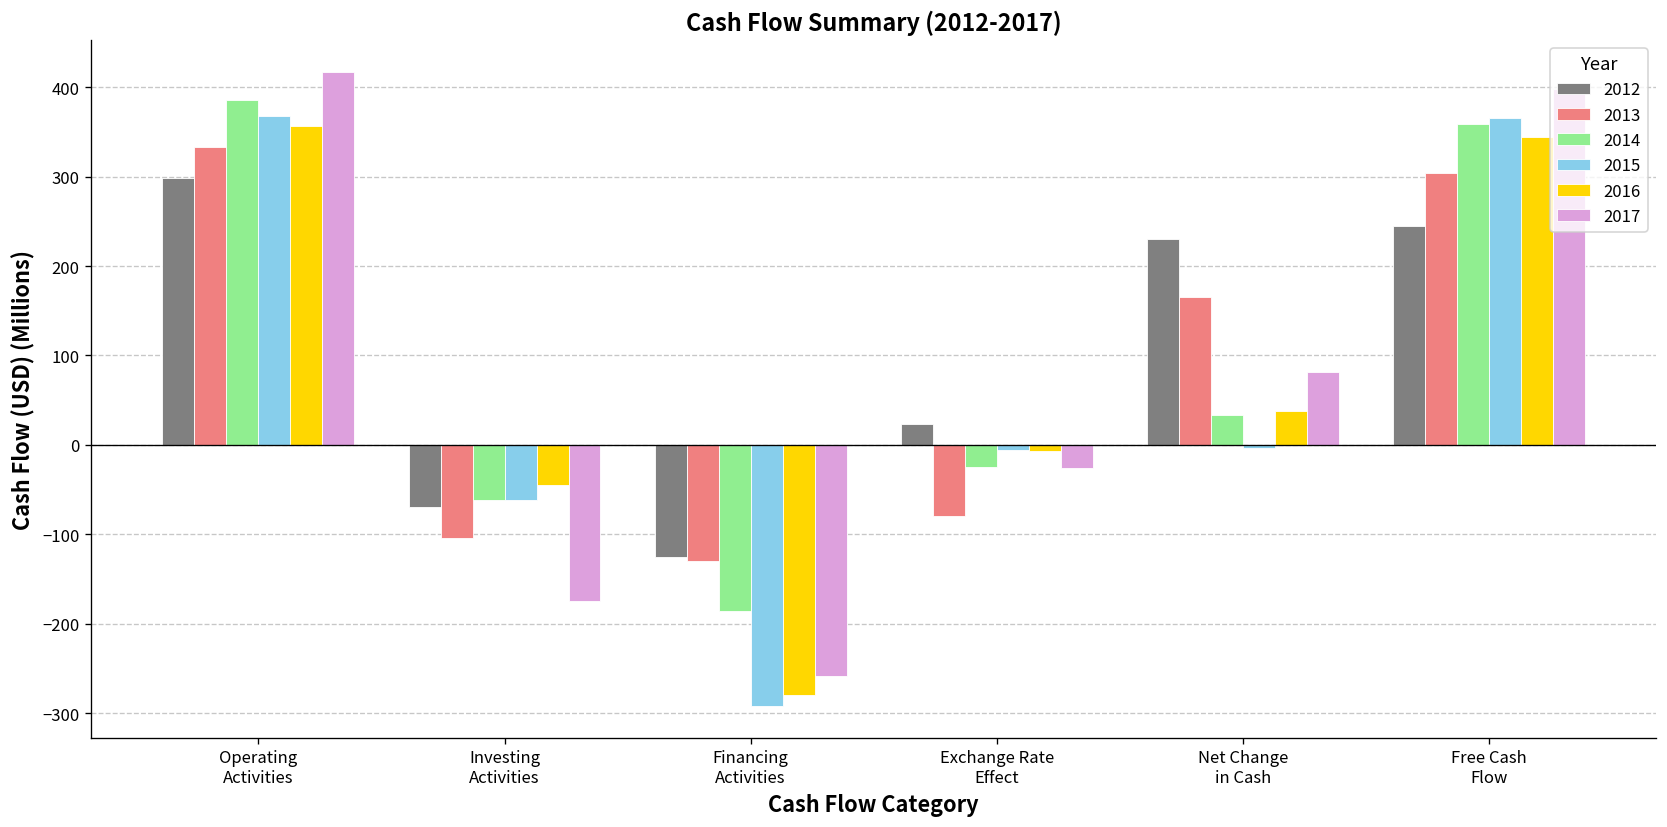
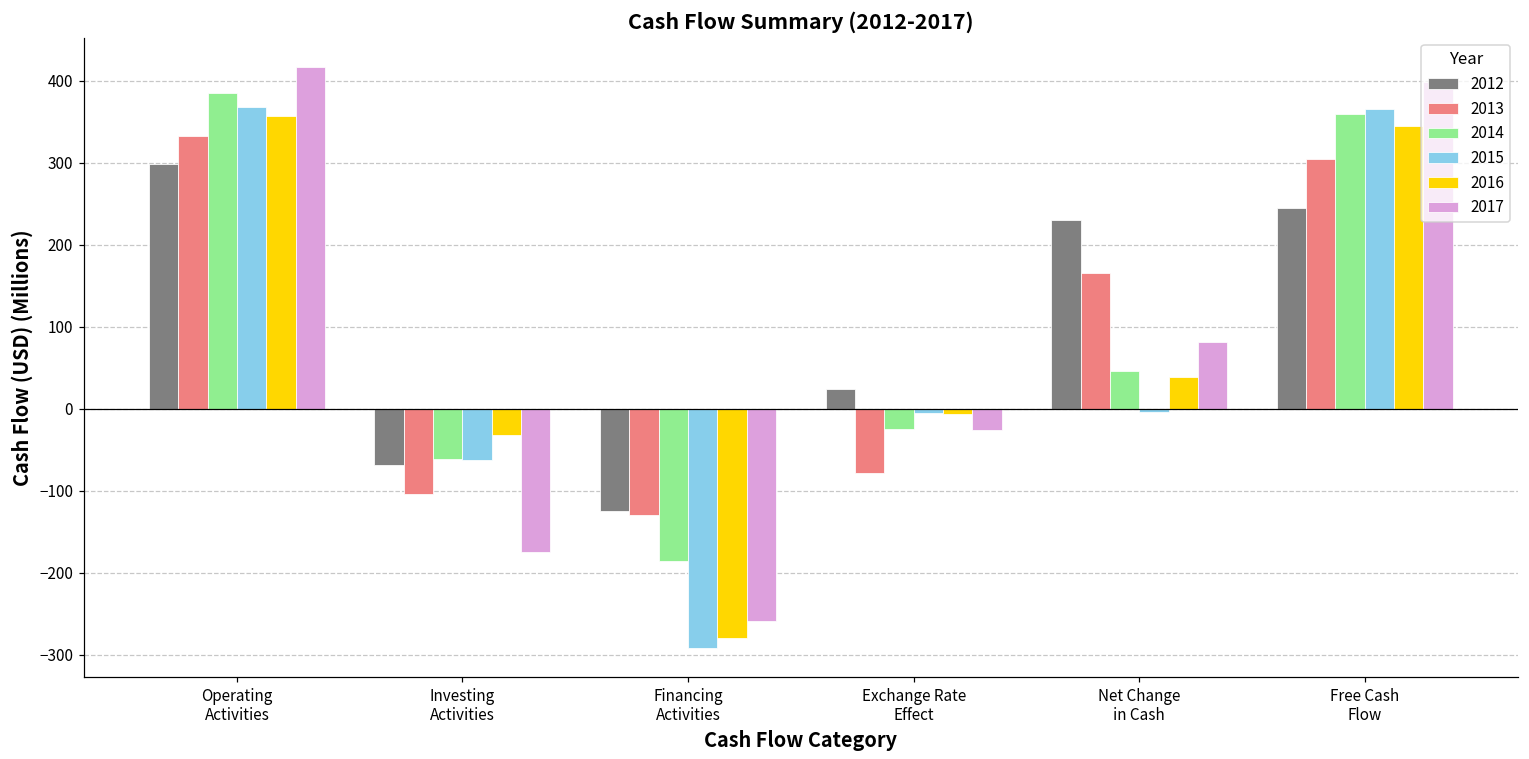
2016, Investing Activities: -40 -> -30
2014, Net Change in Cash: 30 -> 50
